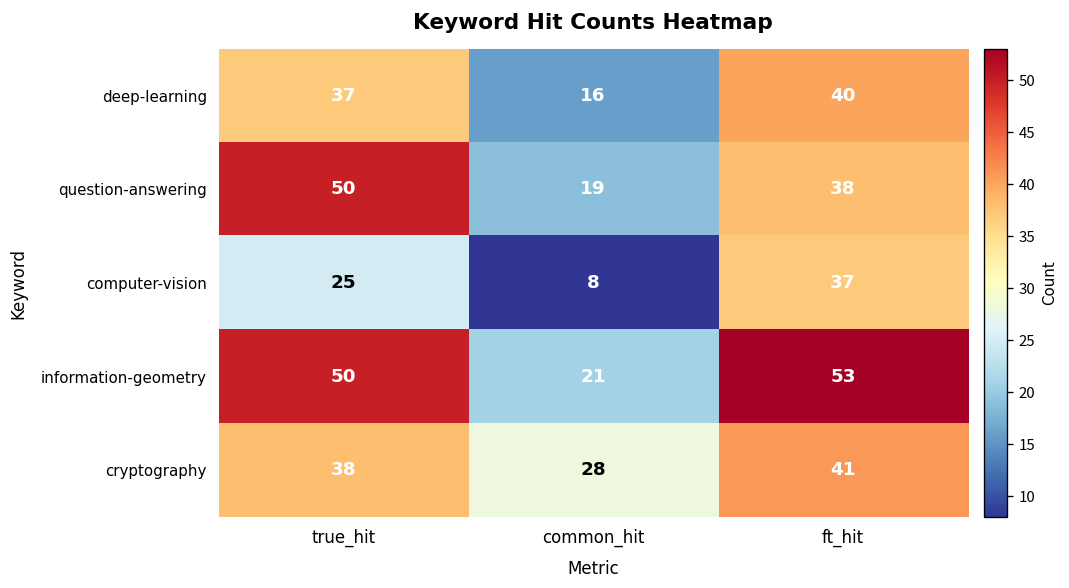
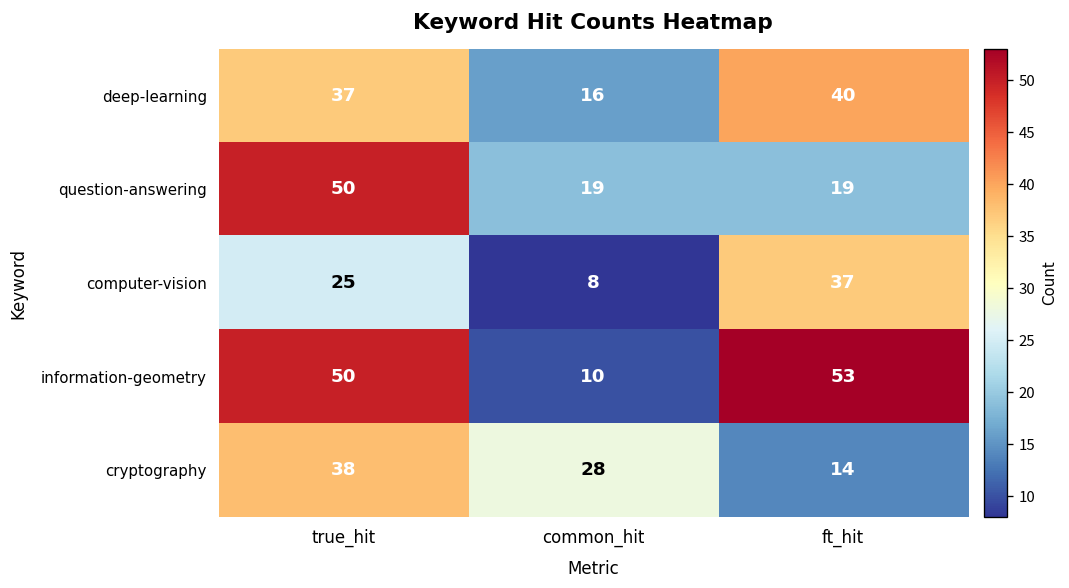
question-answering, ft_hit: 38 -> 19
information-geometry, common_hit: 21 -> 10
cryptography, ft_hit: 41 -> 14
